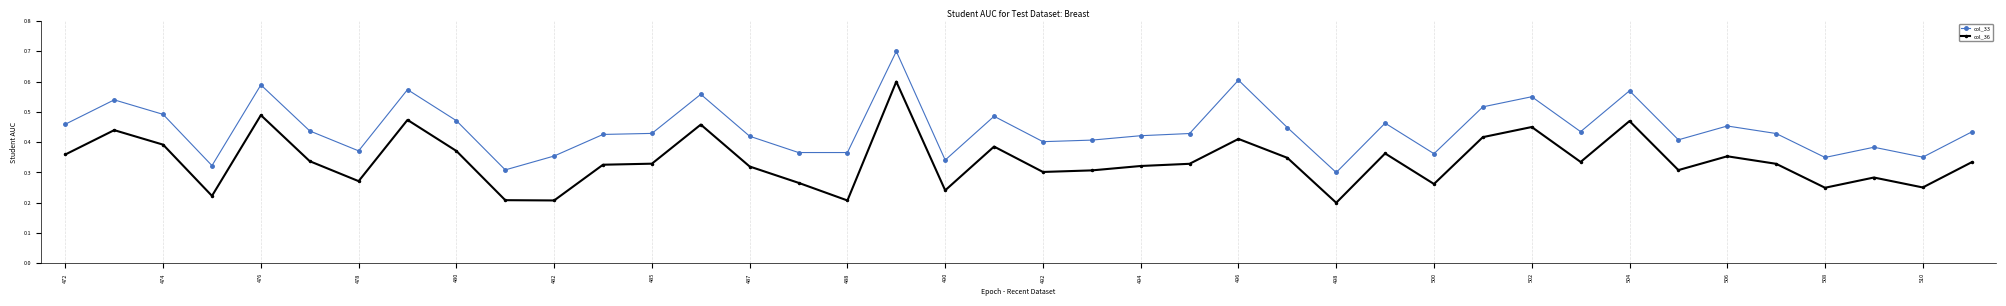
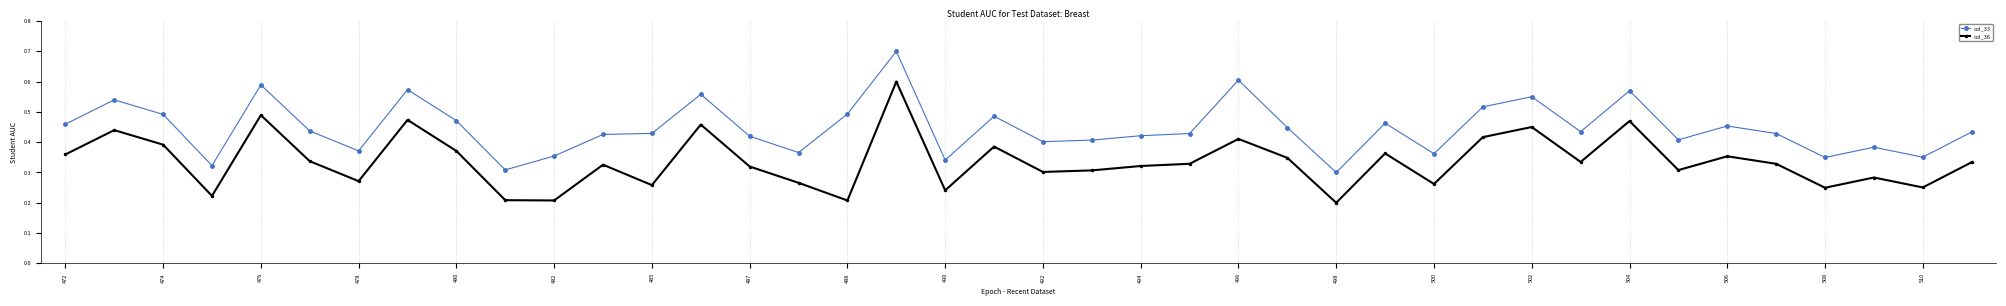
col_36, 485: 0.33 -> 0.26
col_33, 488: 0.37 -> 0.49
